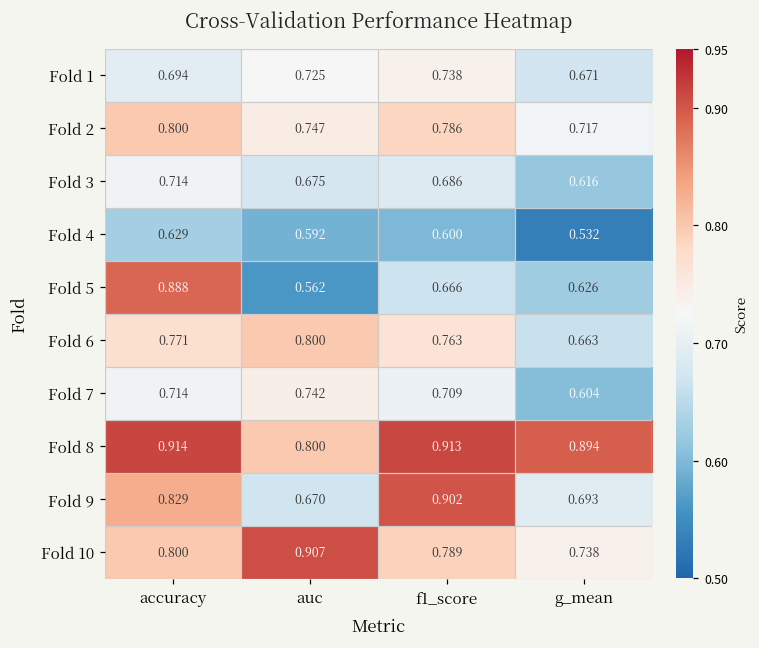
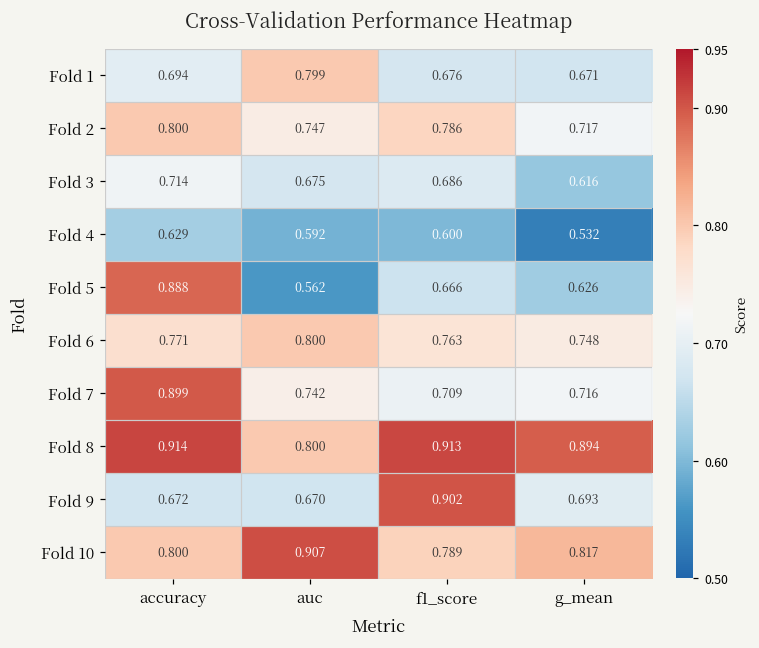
Fold 1, auc: 0.725 -> 0.799
Fold 1, f1_score: 0.738 -> 0.676
Fold 6, g_mean: 0.663 -> 0.748
Fold 7, accuracy: 0.714 -> 0.899
Fold 7, g_mean: 0.604 -> 0.716
Fold 9, accuracy: 0.829 -> 0.672
Fold 10, g_mean: 0.738 -> 0.817
